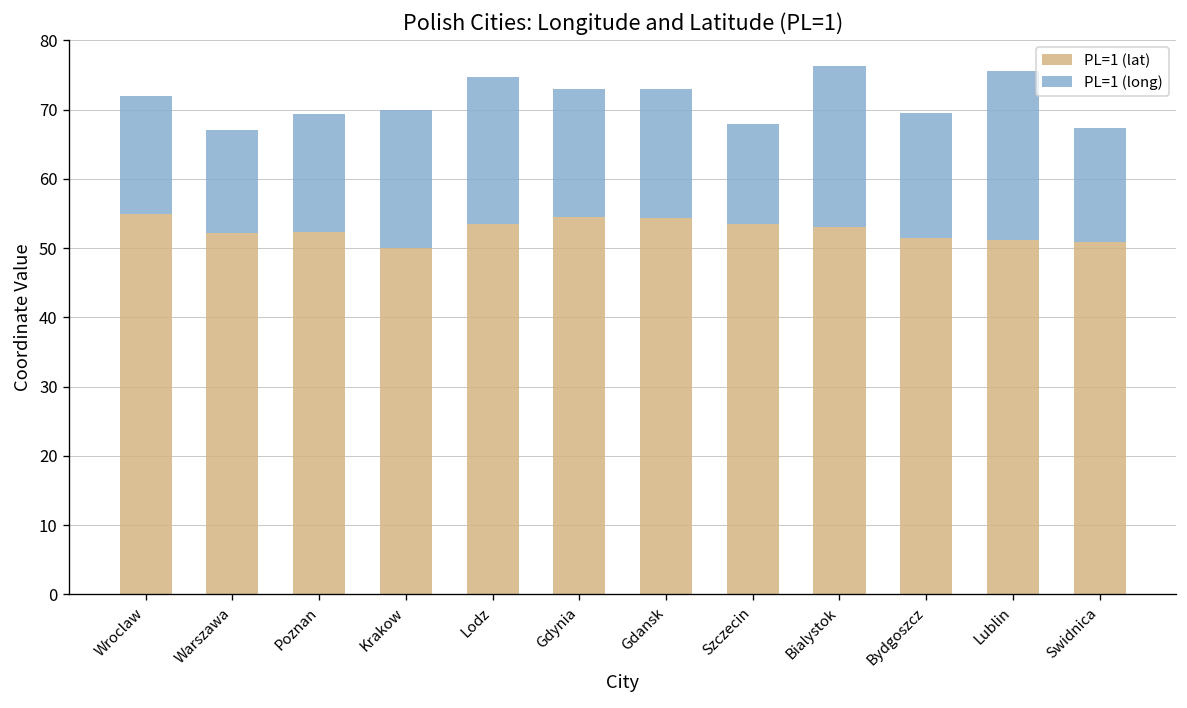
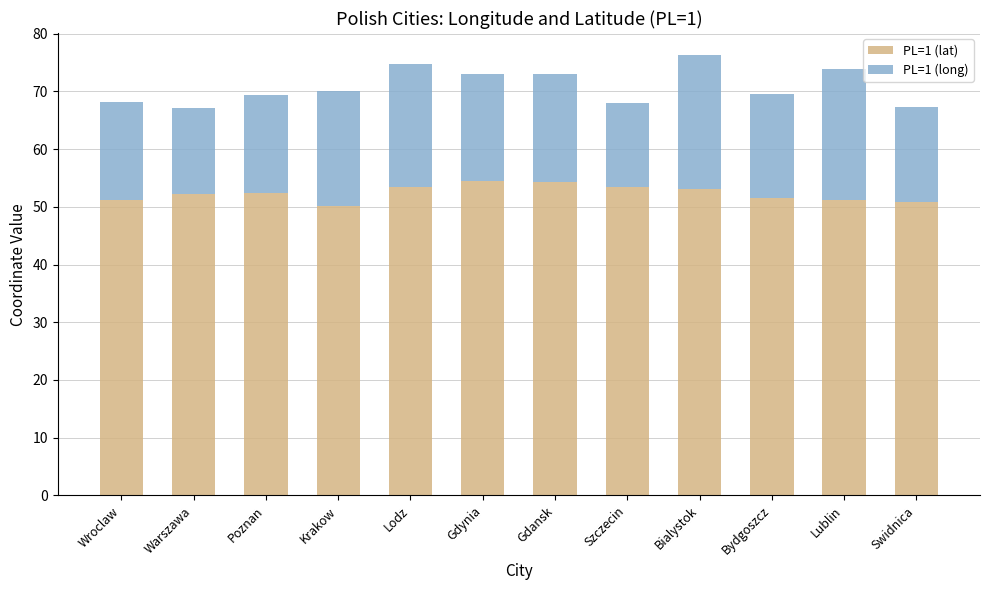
PL=1 (lat), Wroclaw: 55 -> 51
PL=1 (long), Lublin: 24 -> 23
